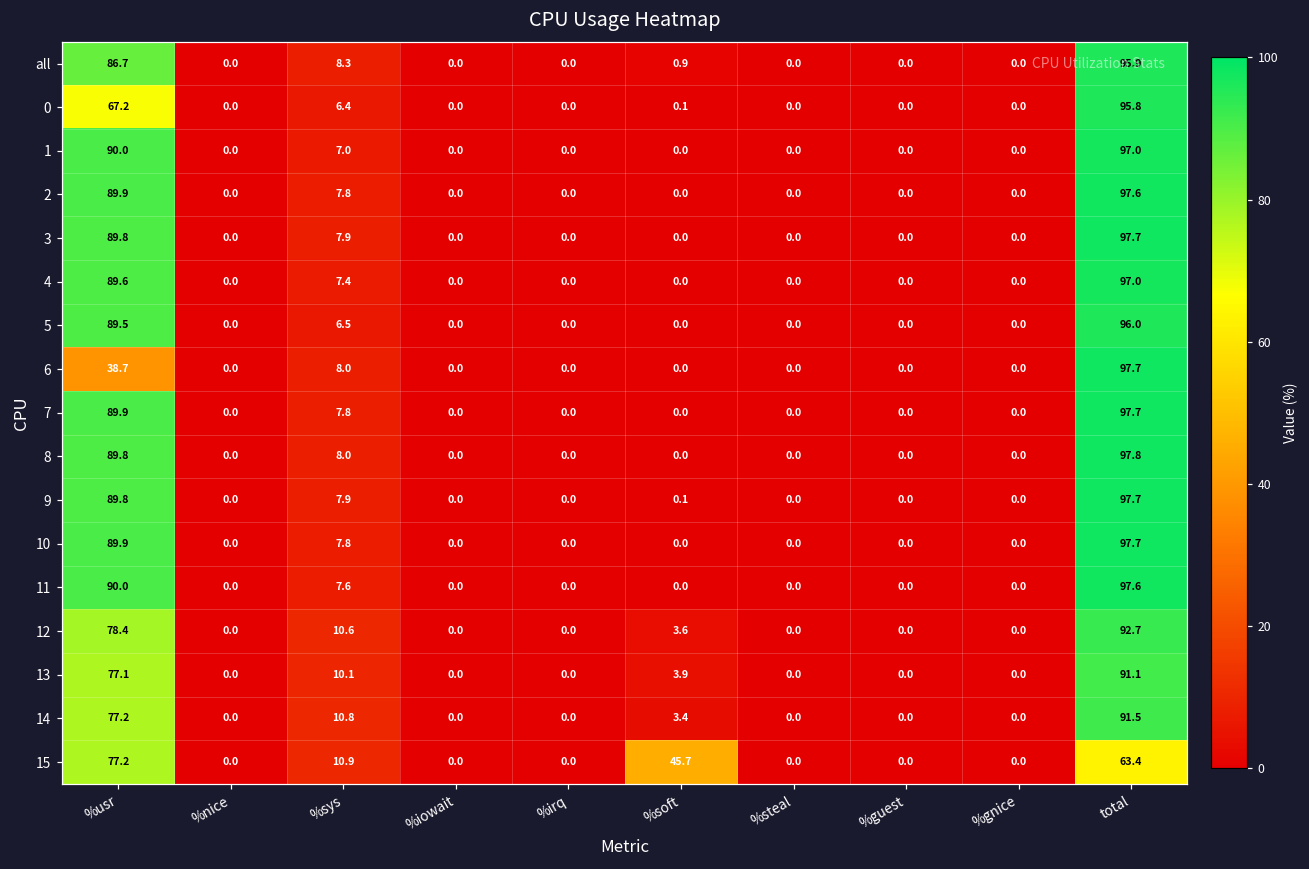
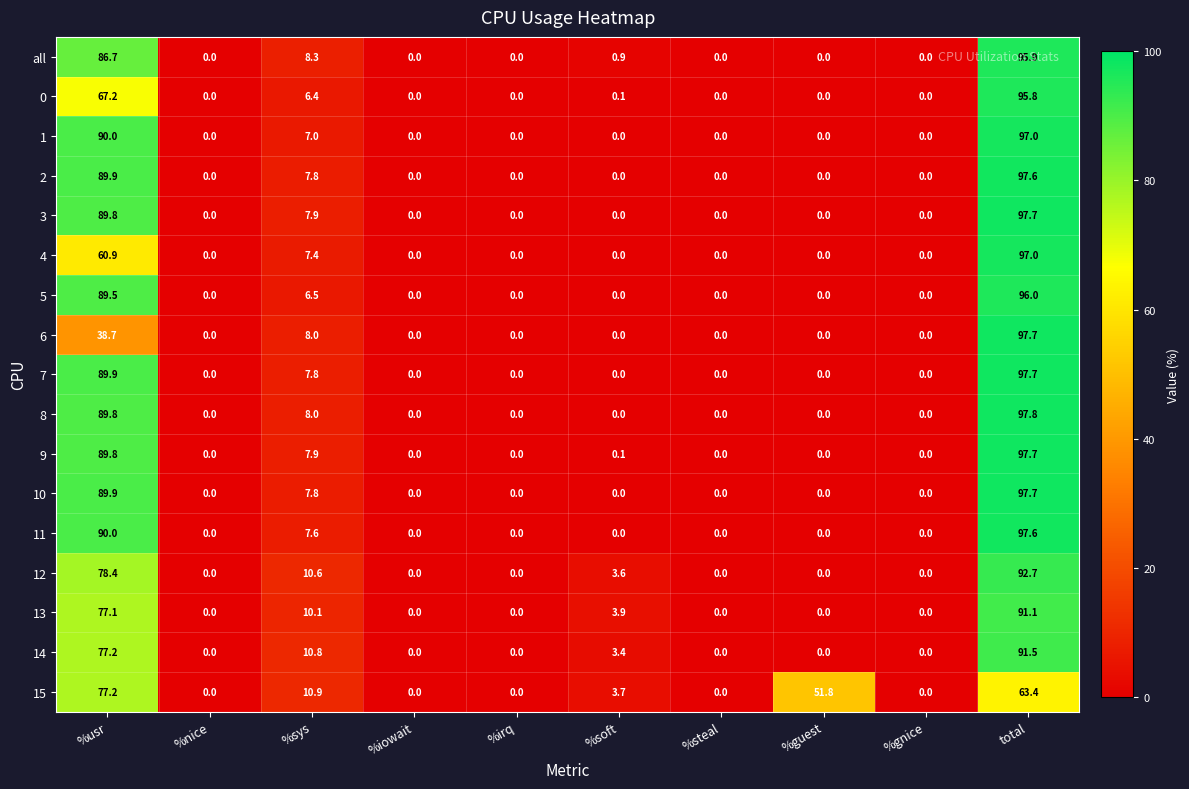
4, %usr: 89.6 -> 60.9
15, %soft: 45.7 -> 3.7
15, %guest: 0.0 -> 51.8
